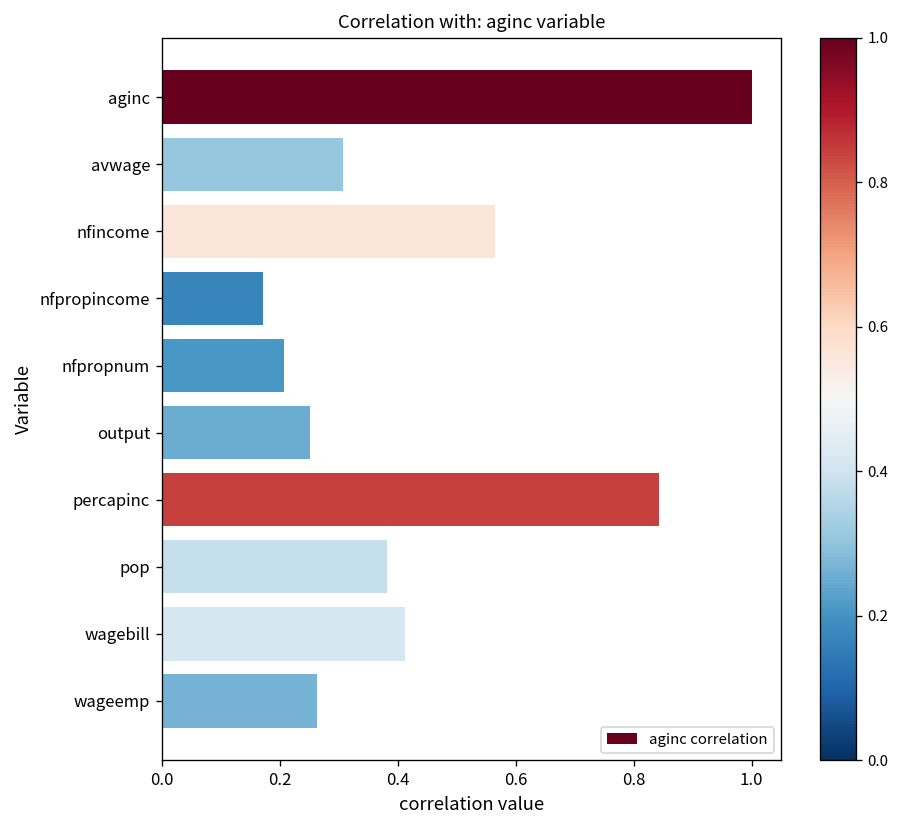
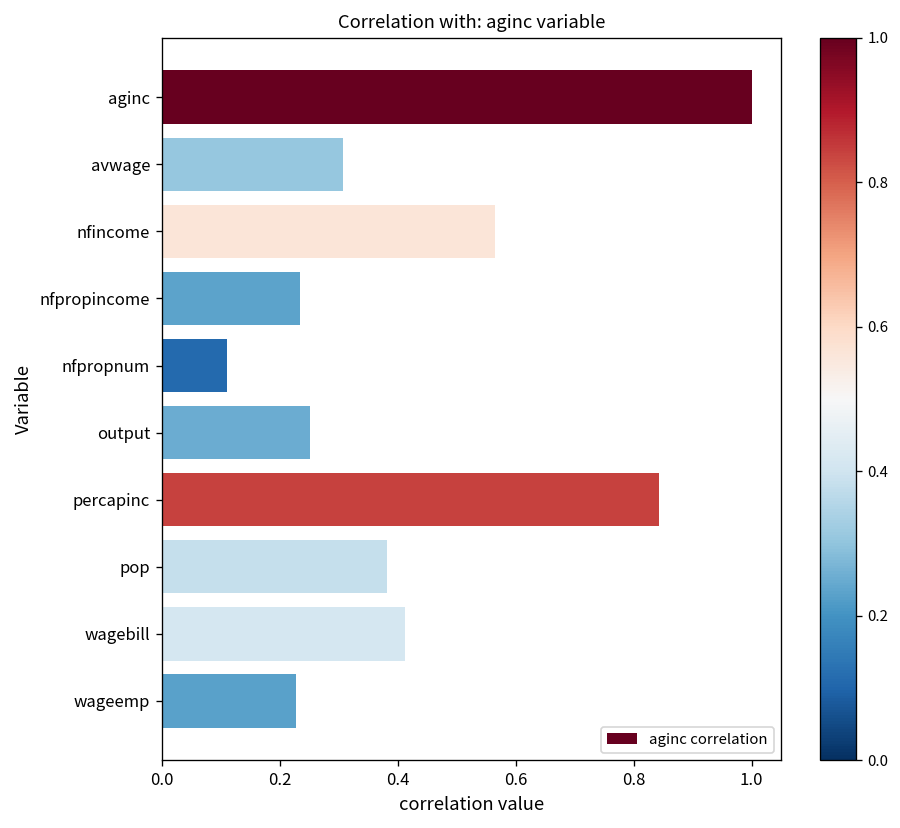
nfpropincome: 0.17 -> 0.23
nfpropnum: 0.21 -> 0.11
wageemp: 0.26 -> 0.23
